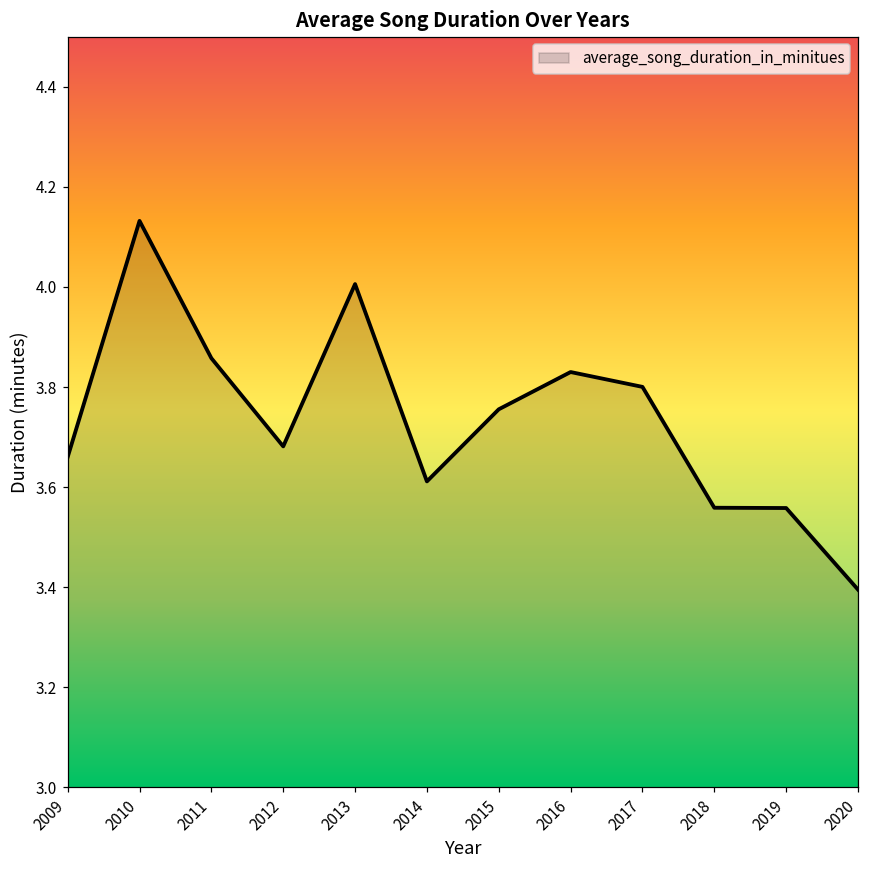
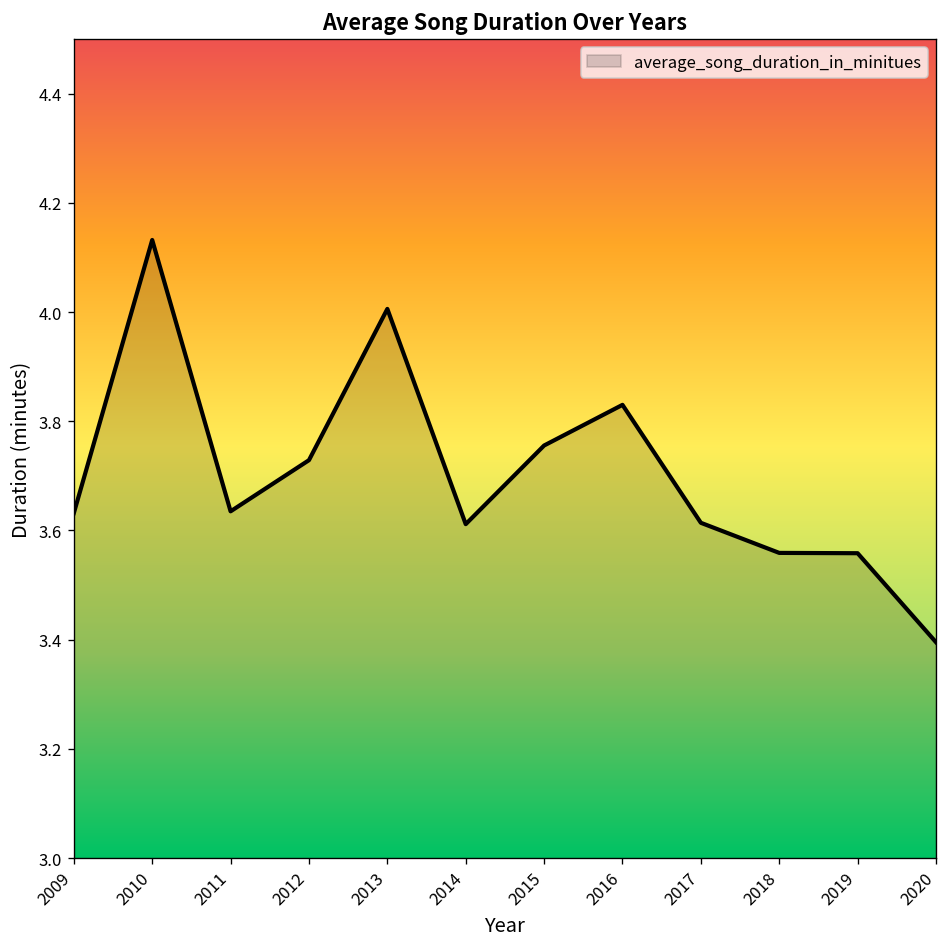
2009: 3.66 -> 3.63
2011: 3.86 -> 3.64
2012: 3.68 -> 3.73
2017: 3.80 -> 3.61
